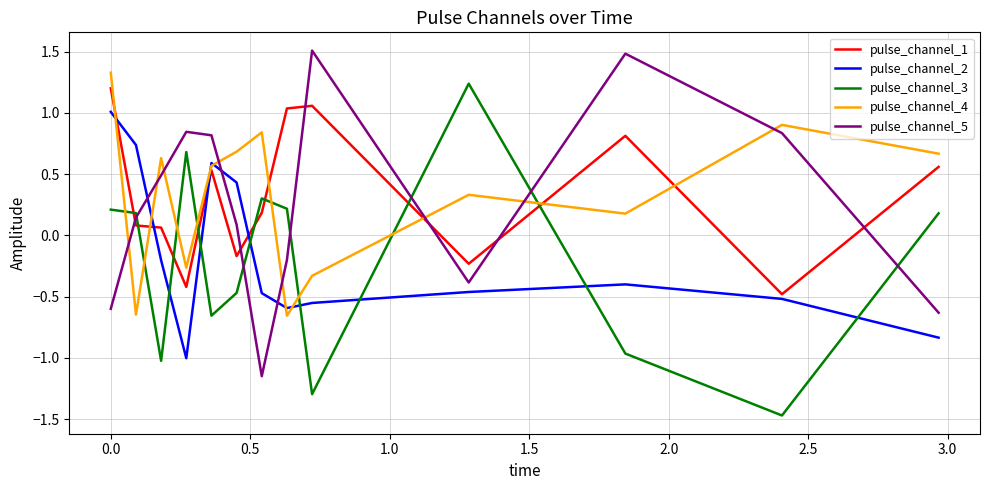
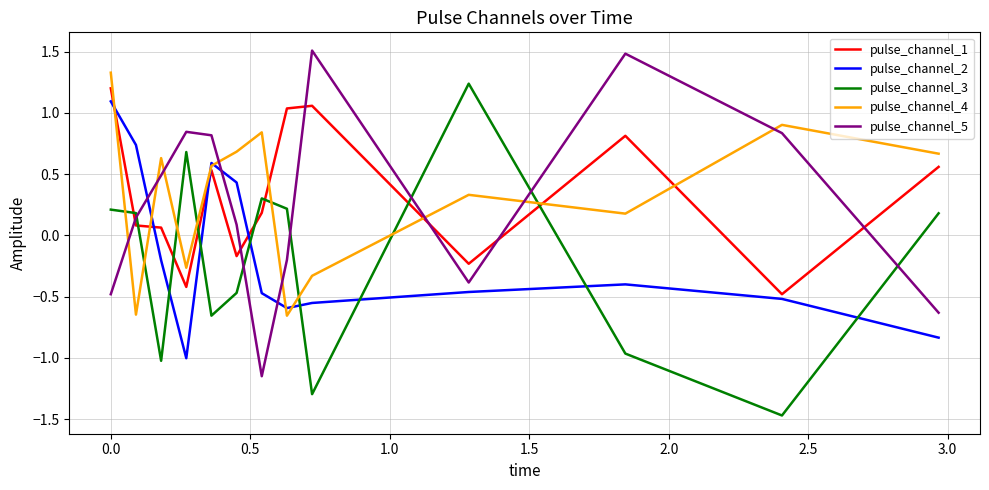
pulse_channel_2, 0.0: 1.01 -> 1.09
pulse_channel_5, 0.0: -0.60 -> -0.48
